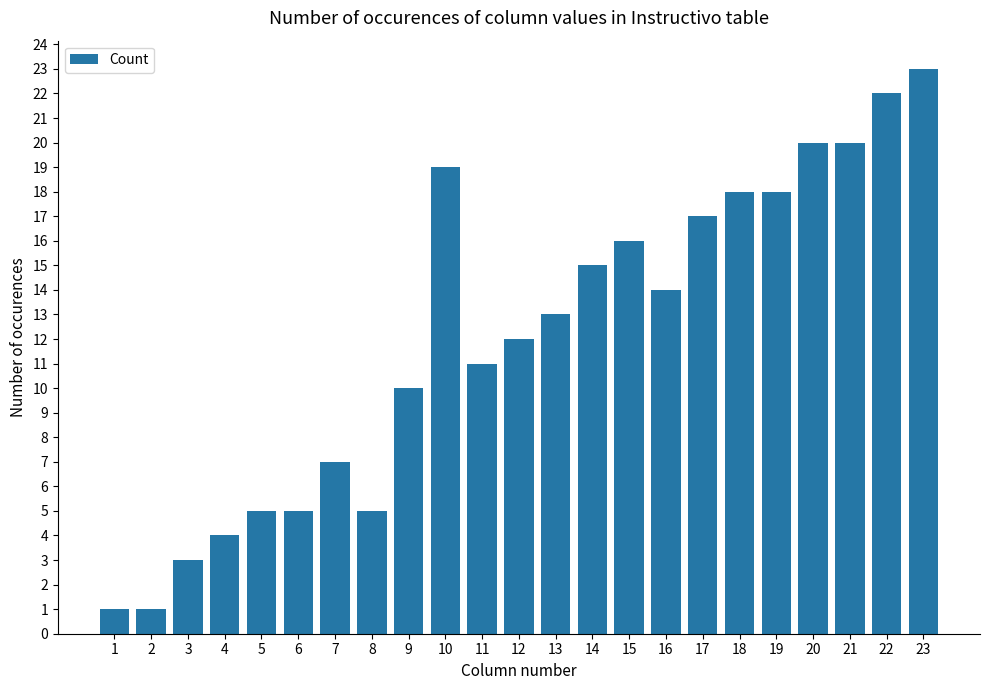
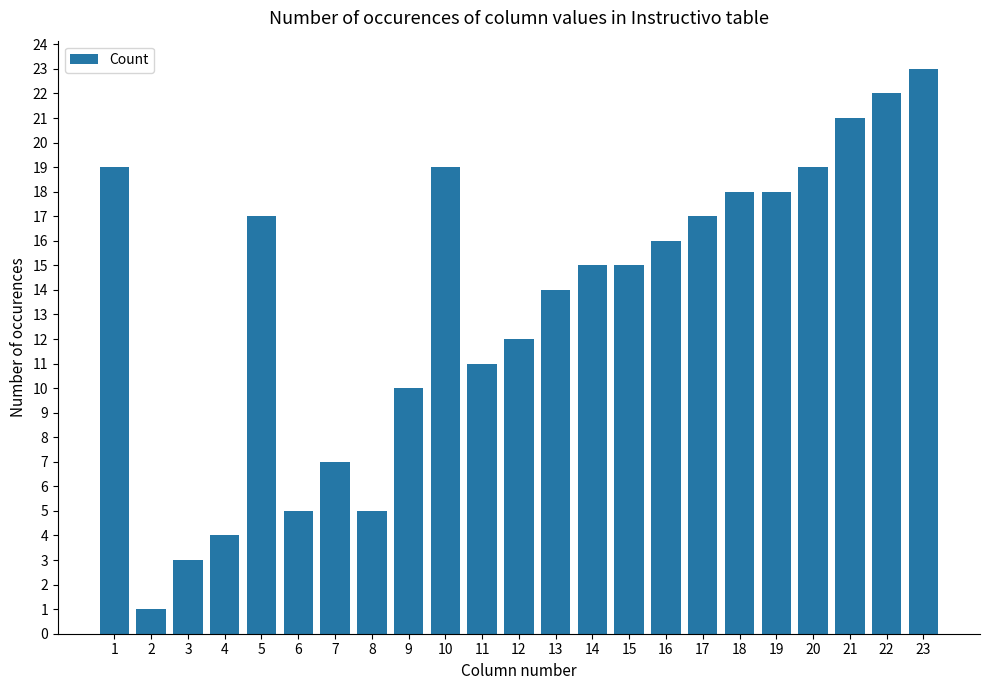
1: 1 -> 19
5: 5 -> 17
13: 13 -> 14
15: 16 -> 15
16: 14 -> 16
20: 20 -> 19
21: 20 -> 21
